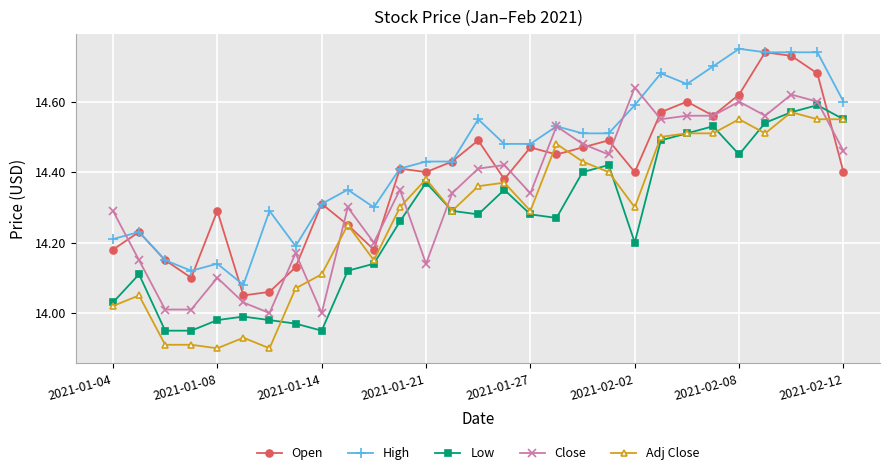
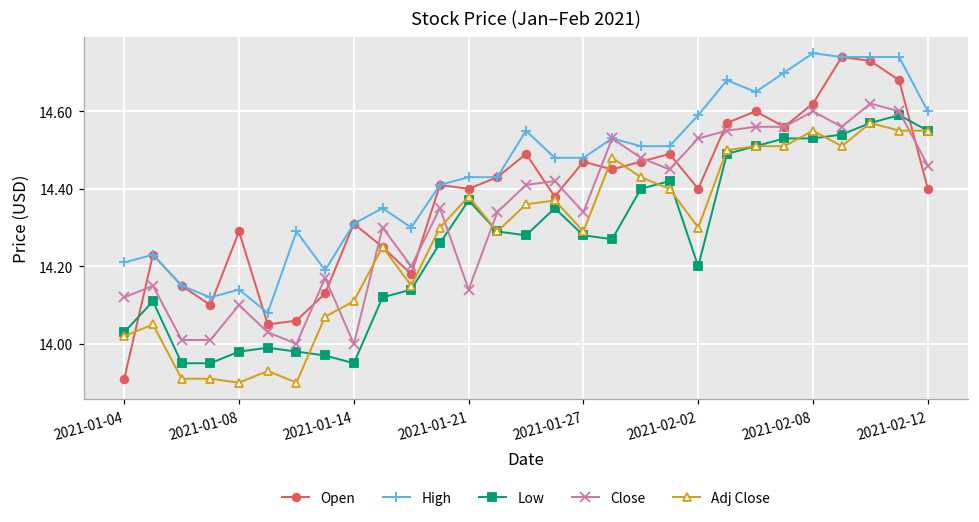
Open, 2021-01-04: 14.18 -> 13.91
Close, 2021-01-04: 14.29 -> 14.12
Close, 2021-02-02: 14.64 -> 14.53
Low, 2021-02-08: 14.45 -> 14.53
